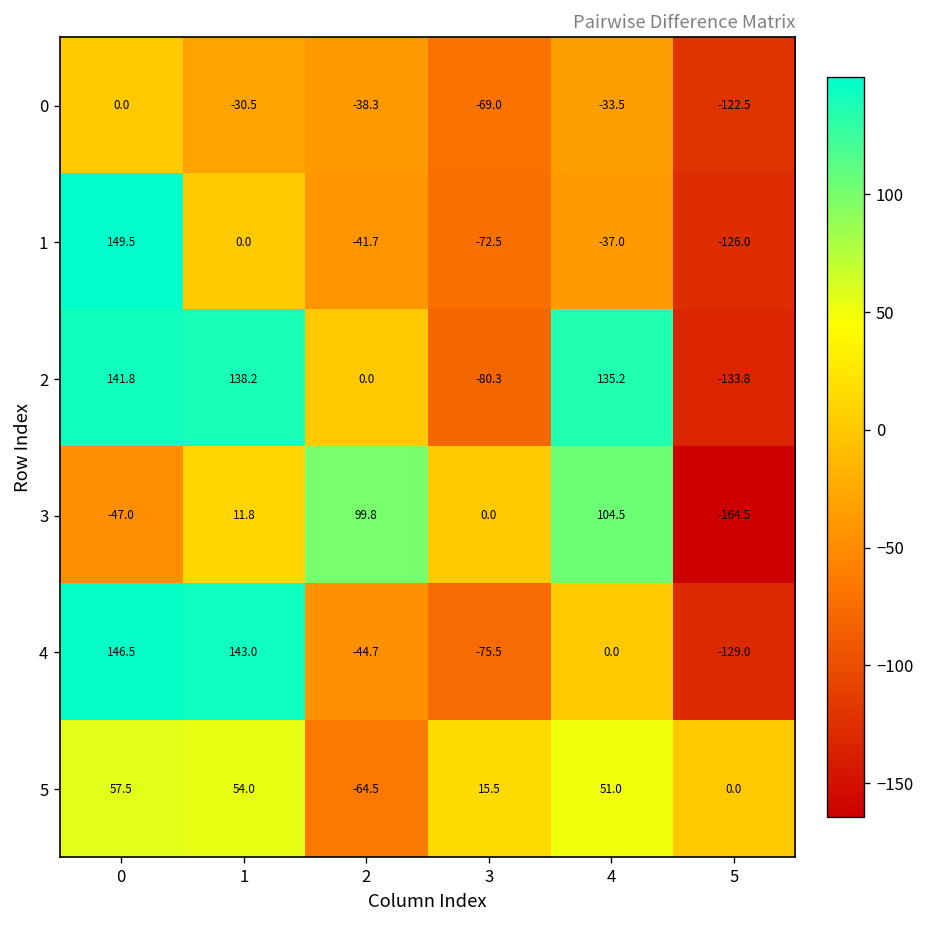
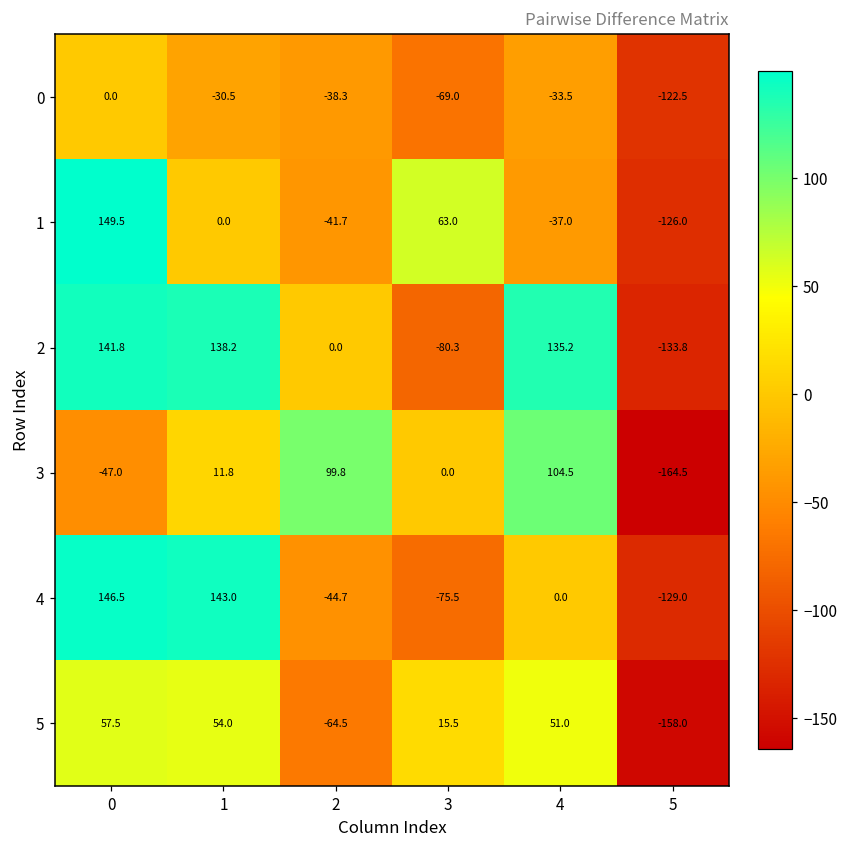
1, 3: -72.5 -> 63.0
5, 5: 0.0 -> -158.0
